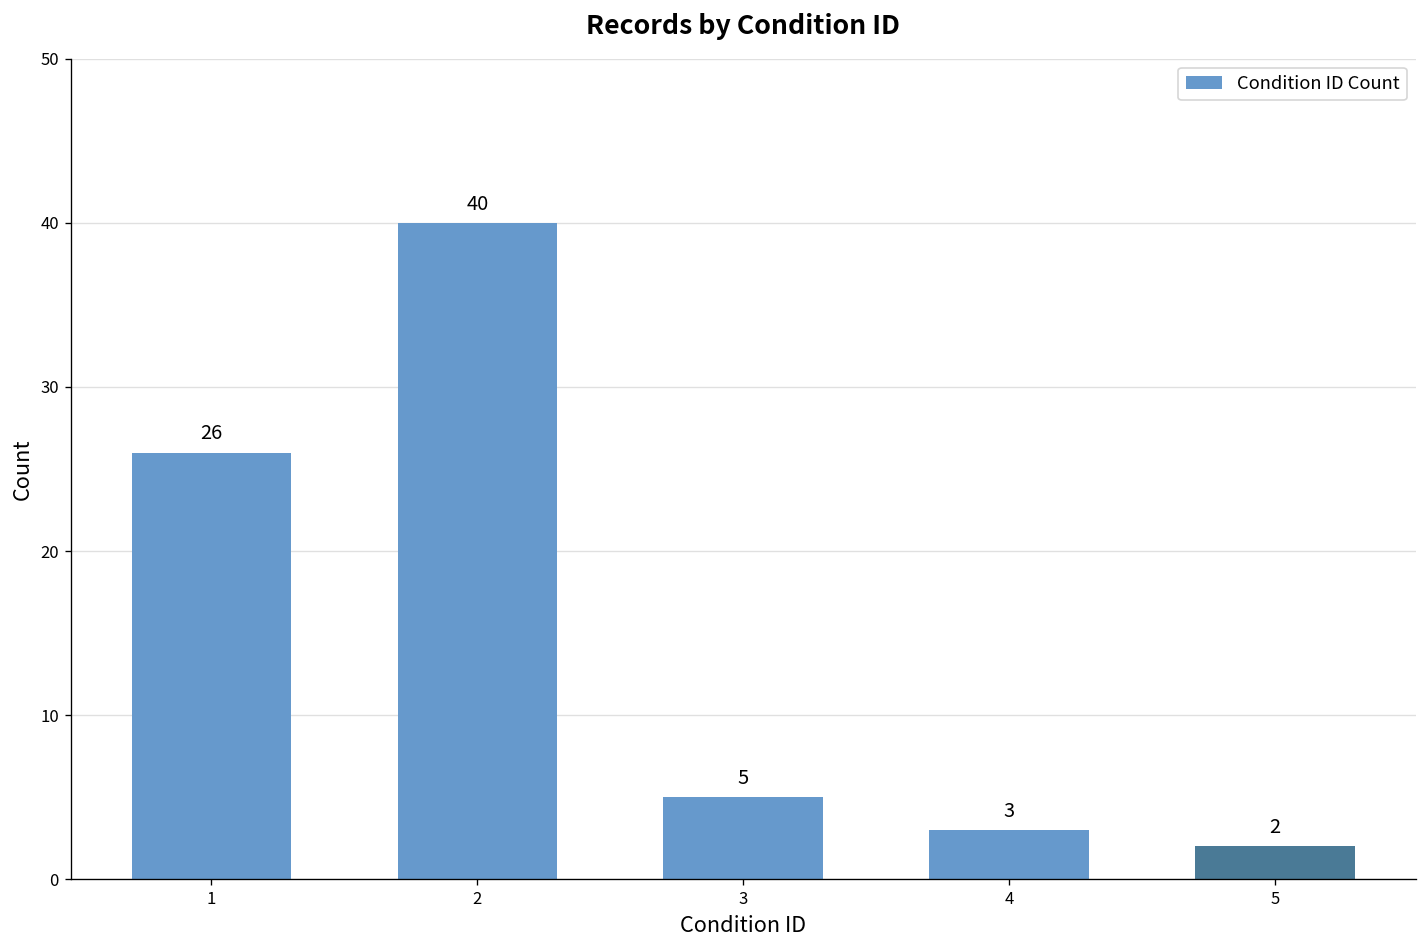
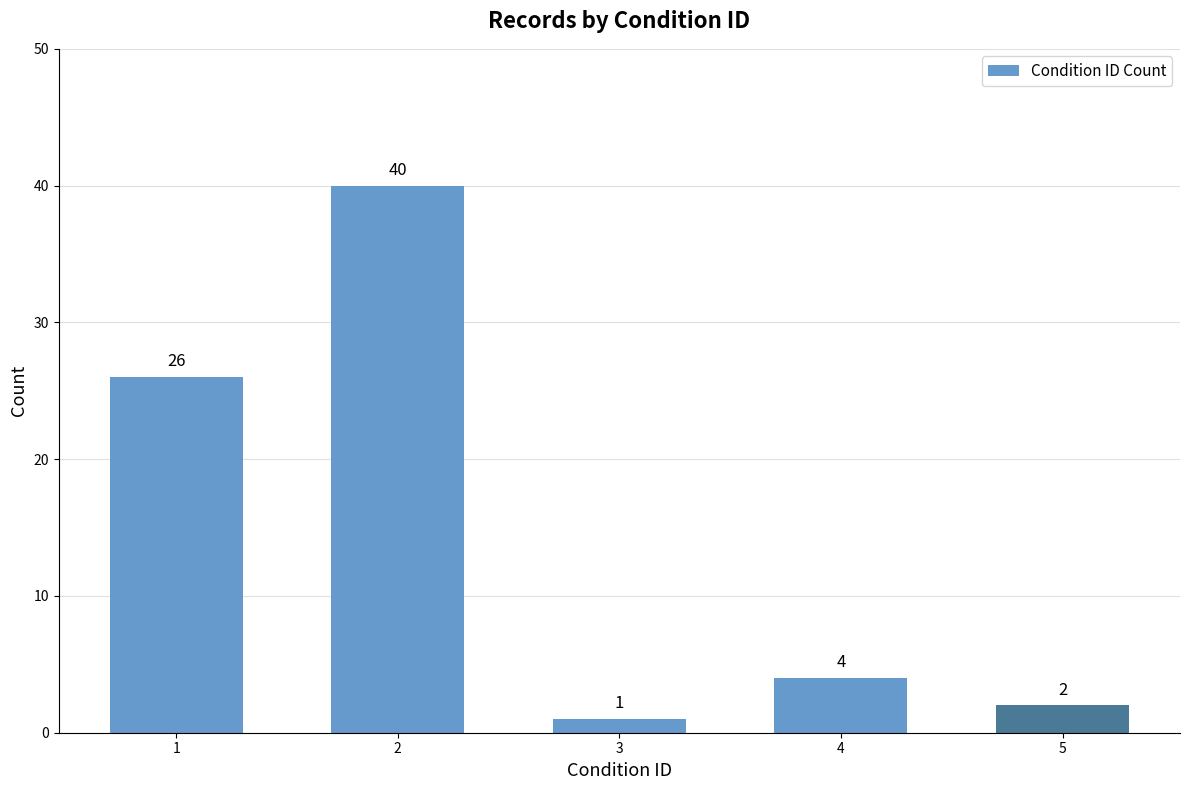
3: 5 -> 1
4: 3 -> 4
